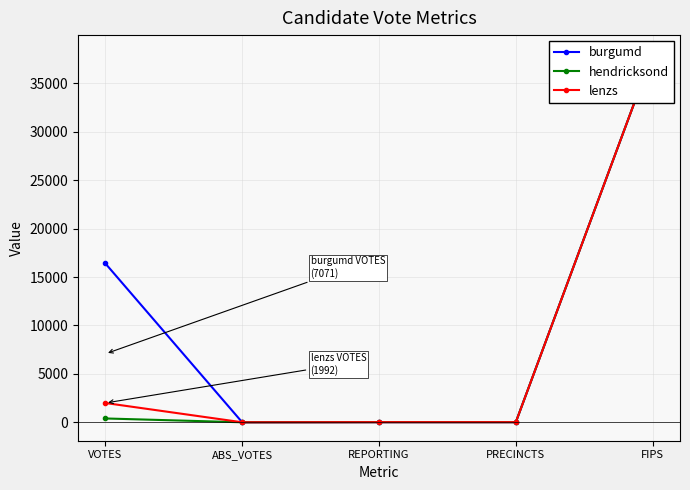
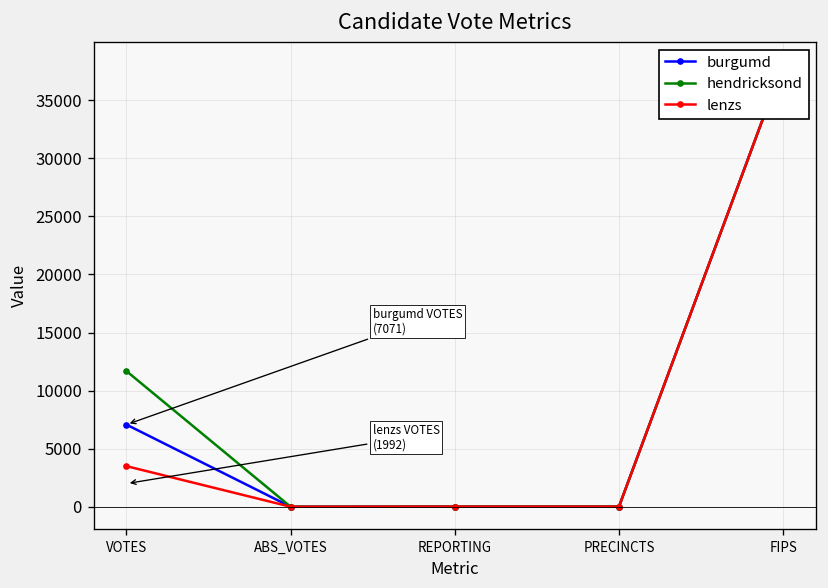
burgumd, VOTES: 16000 -> 7000
hendricksond, VOTES: 0 -> 12000
lenzs, VOTES: 2000 -> 3000
